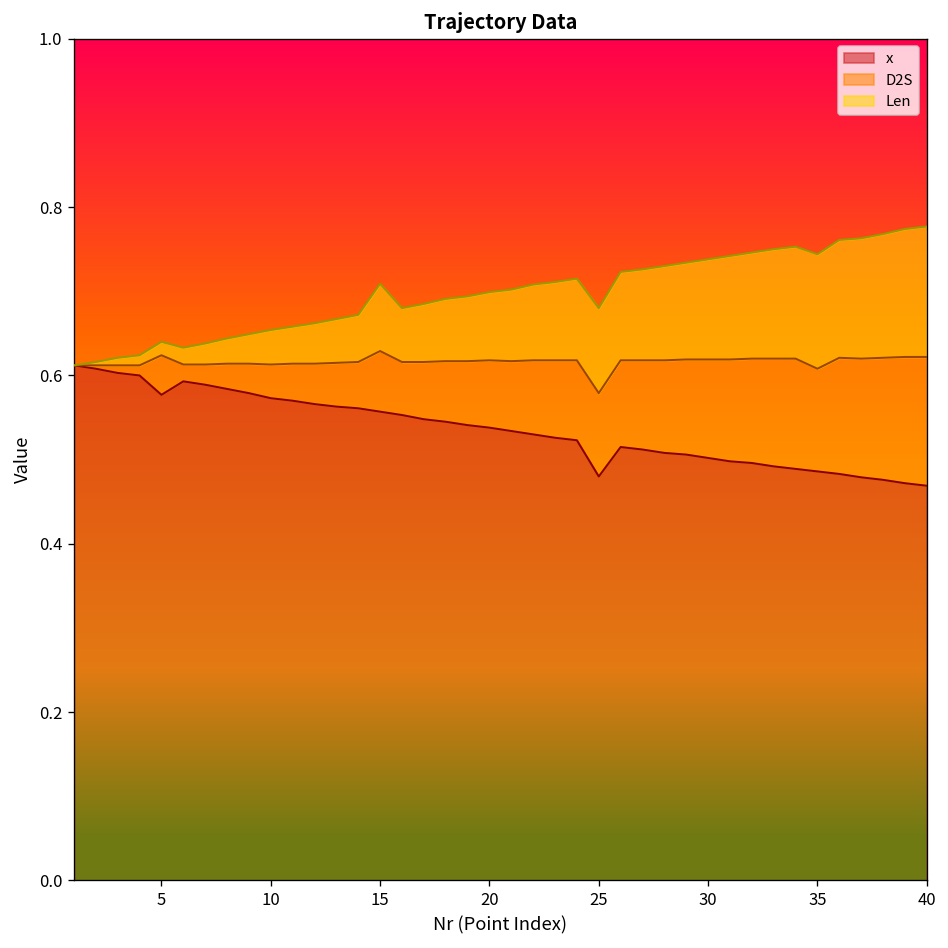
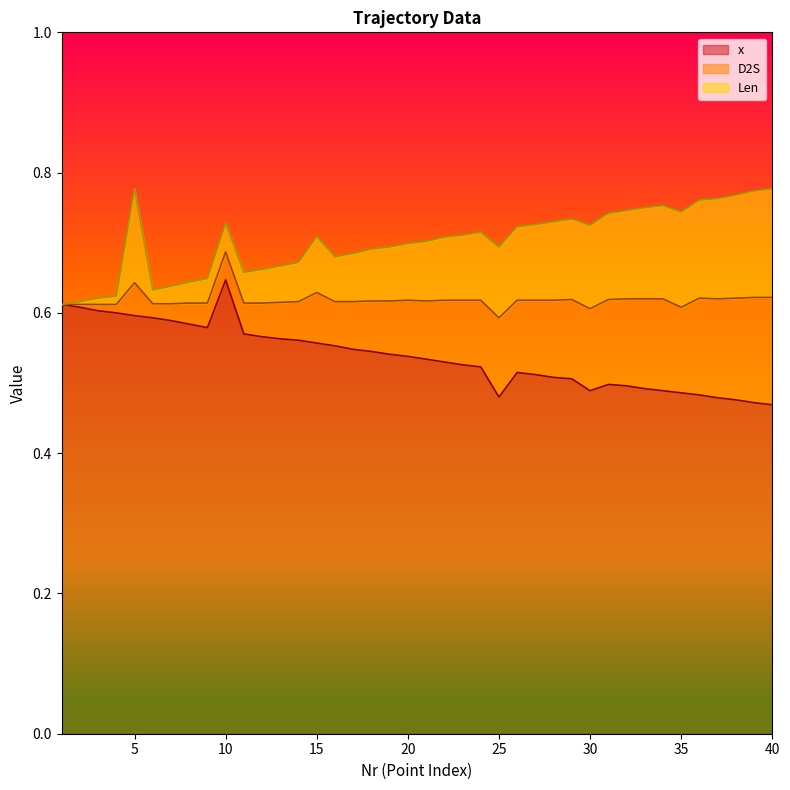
x, 5: 0.58 -> 0.60
Len, 5: 0.02 -> 0.13
x, 10: 0.57 -> 0.65
D2S, 25: 0.10 -> 0.11
x, 30: 0.50 -> 0.49
